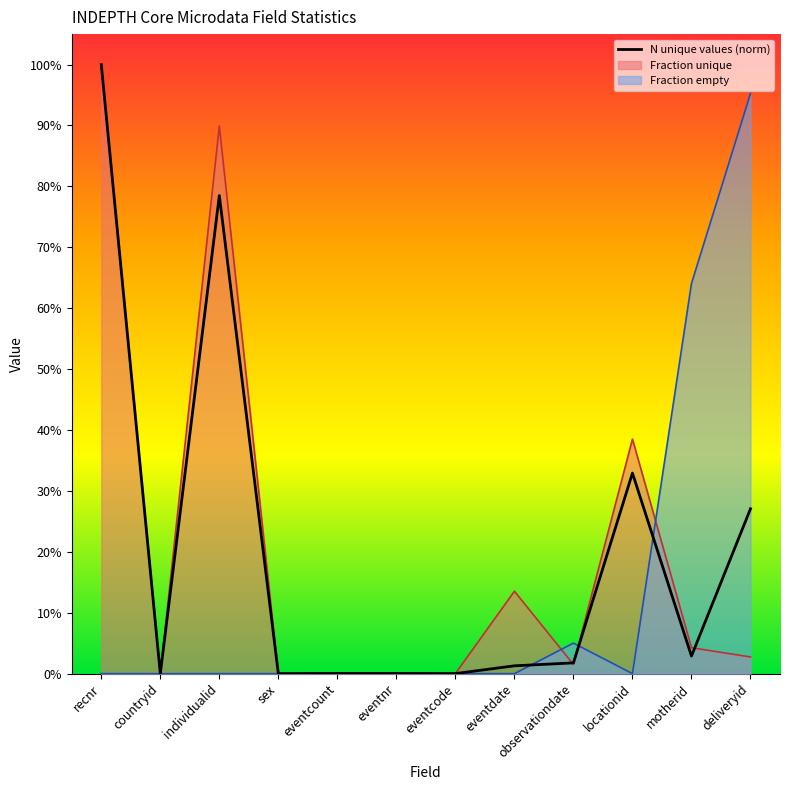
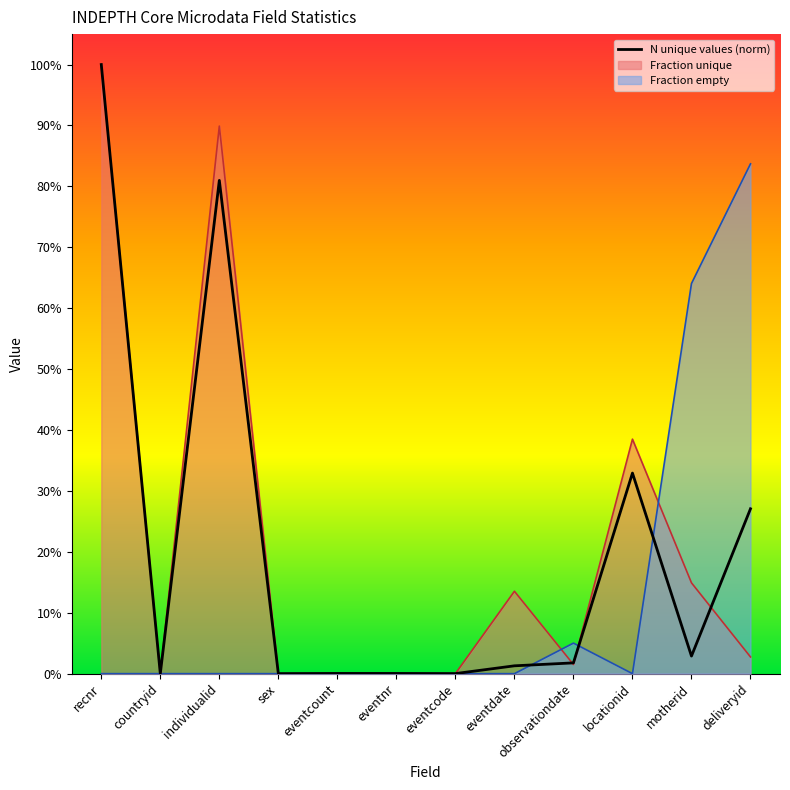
N unique values (norm), individualid: 79% -> 81%
Fraction unique, motherid: 4% -> 15%
Fraction empty, deliveryid: 95% -> 84%
